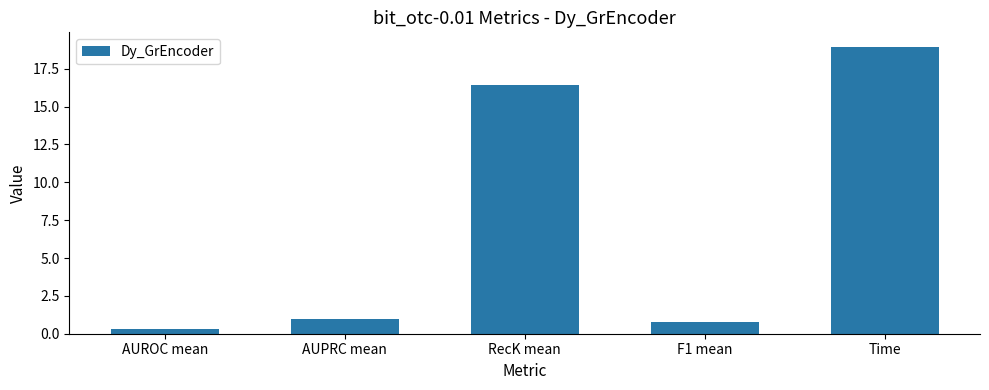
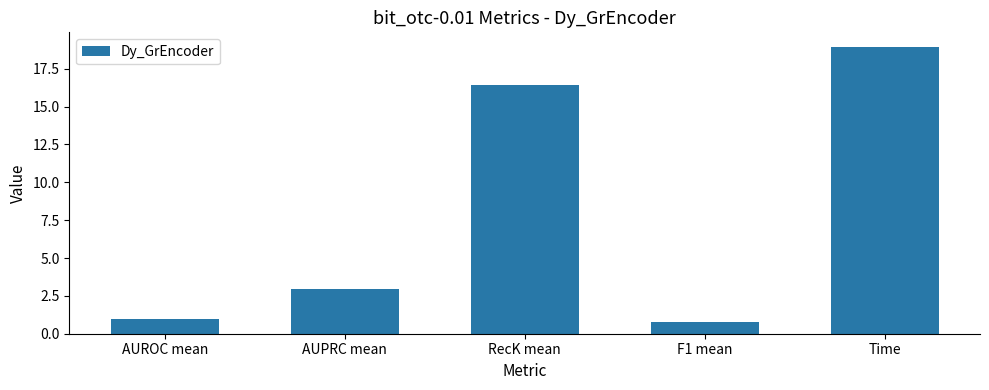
AUROC mean: 0.3 -> 1.0
AUPRC mean: 1.0 -> 3.0
